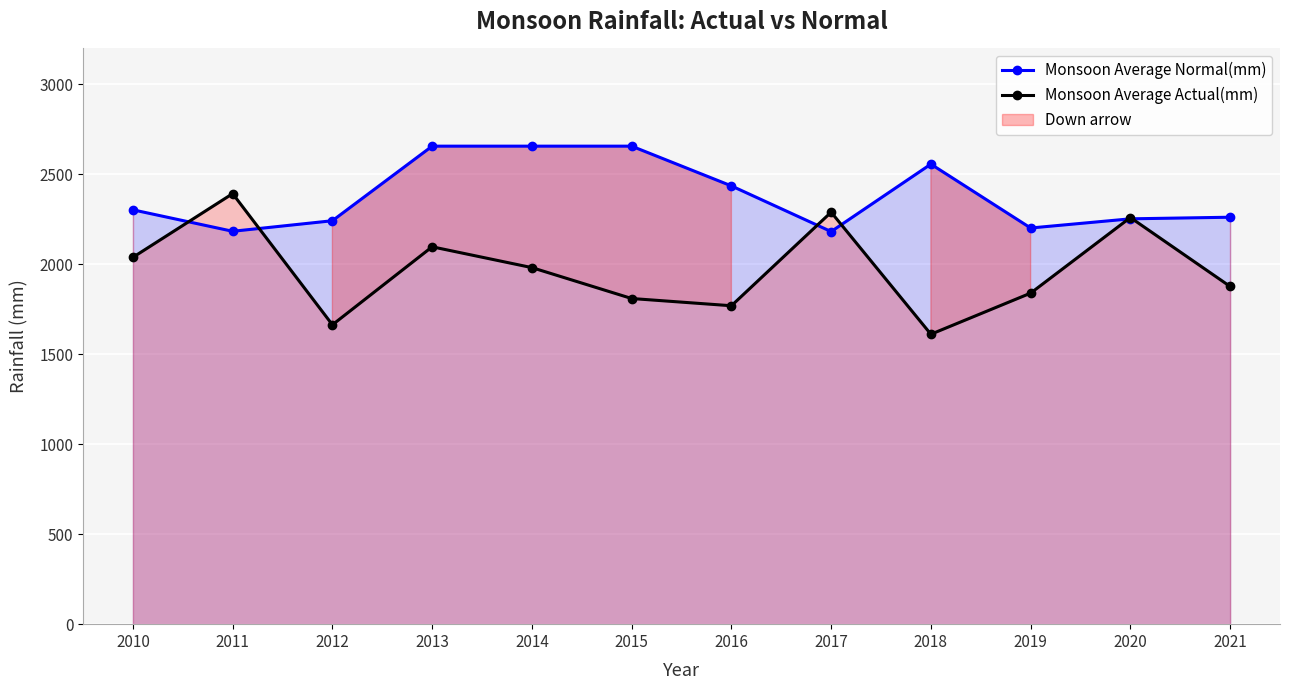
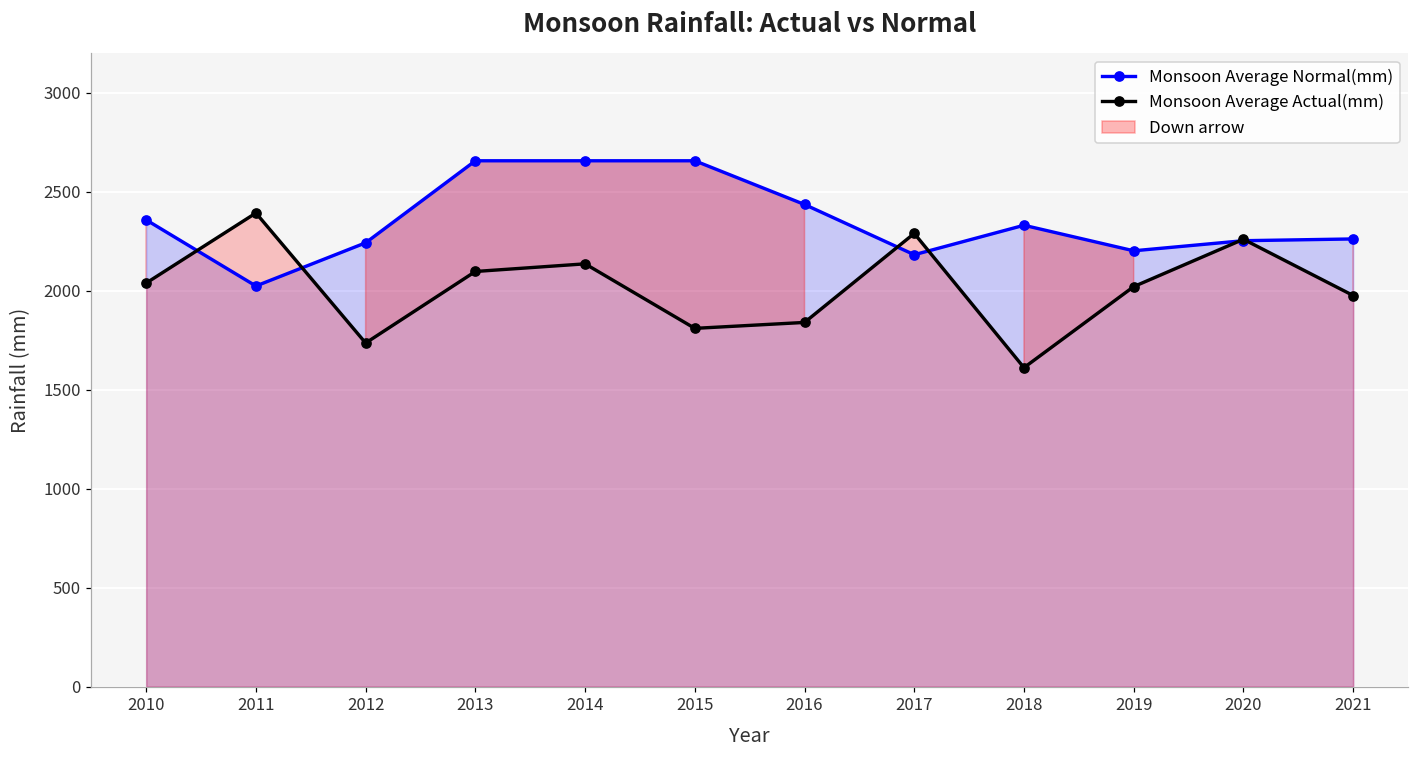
Monsoon Average Normal(mm), 2010: 2300 -> 2360
Monsoon Average Normal(mm), 2011: 2180 -> 2020
Monsoon Average Actual(mm), 2012: 1660 -> 1740
Monsoon Average Actual(mm), 2014: 1980 -> 2140
Monsoon Average Actual(mm), 2016: 1770 -> 1840
Monsoon Average Normal(mm), 2018: 2560 -> 2330
Monsoon Average Actual(mm), 2019: 1840 -> 2020
Monsoon Average Actual(mm), 2021: 1880 -> 1980
